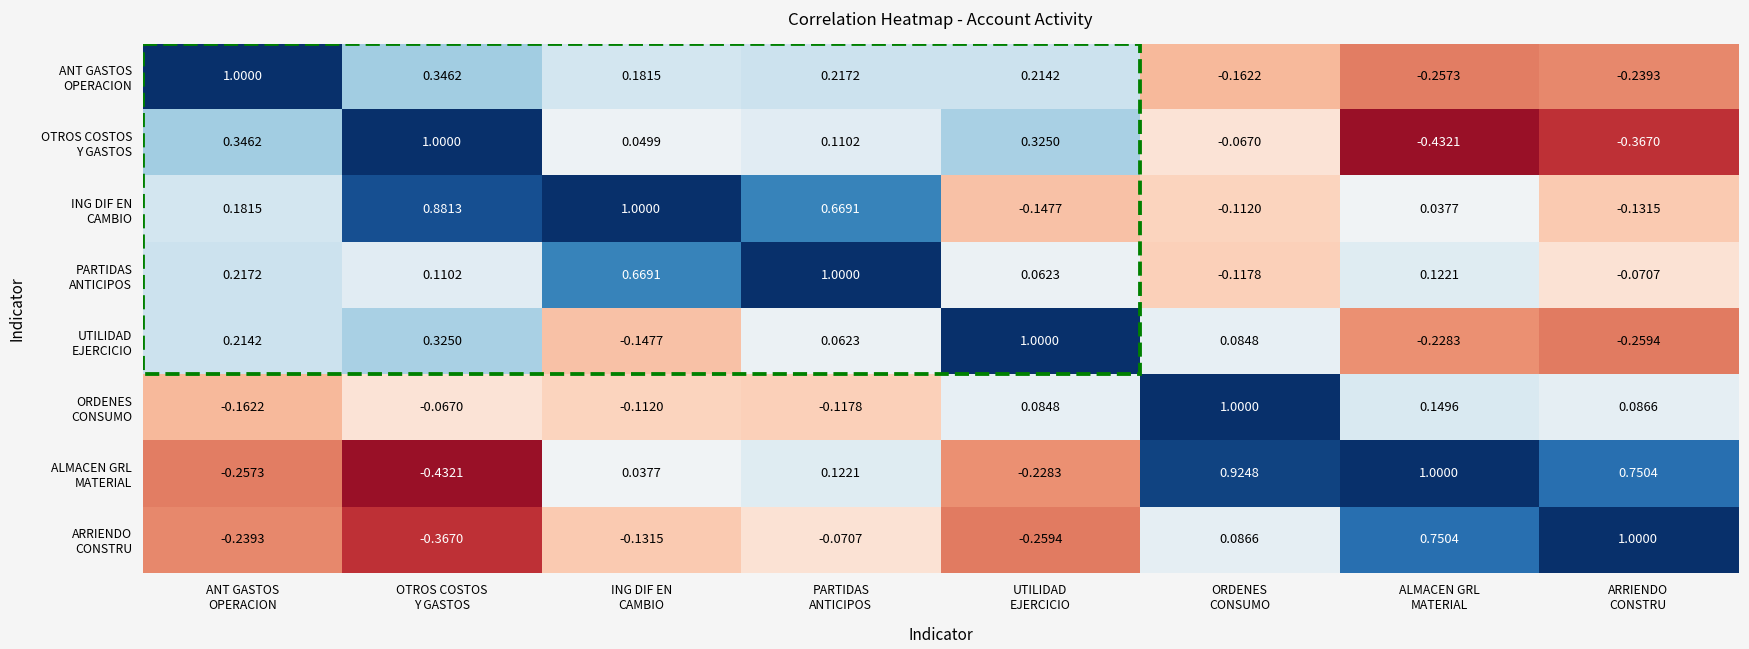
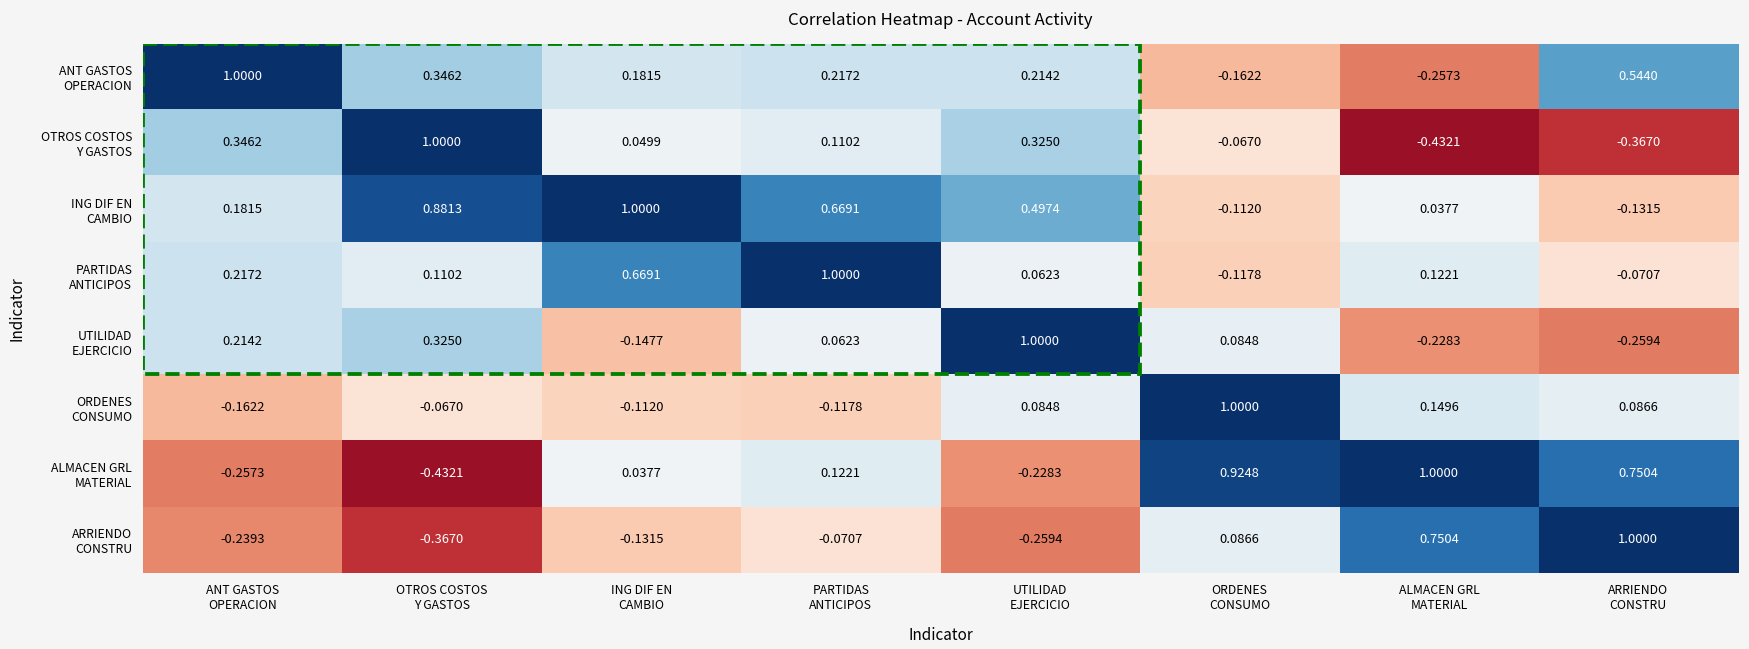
ANT GASTOS OPERACION, ARRIENDO CONSTRU: -0.2393 -> 0.5440
ING DIF EN CAMBIO, UTILIDAD EJERCICIO: -0.1477 -> 0.4974
